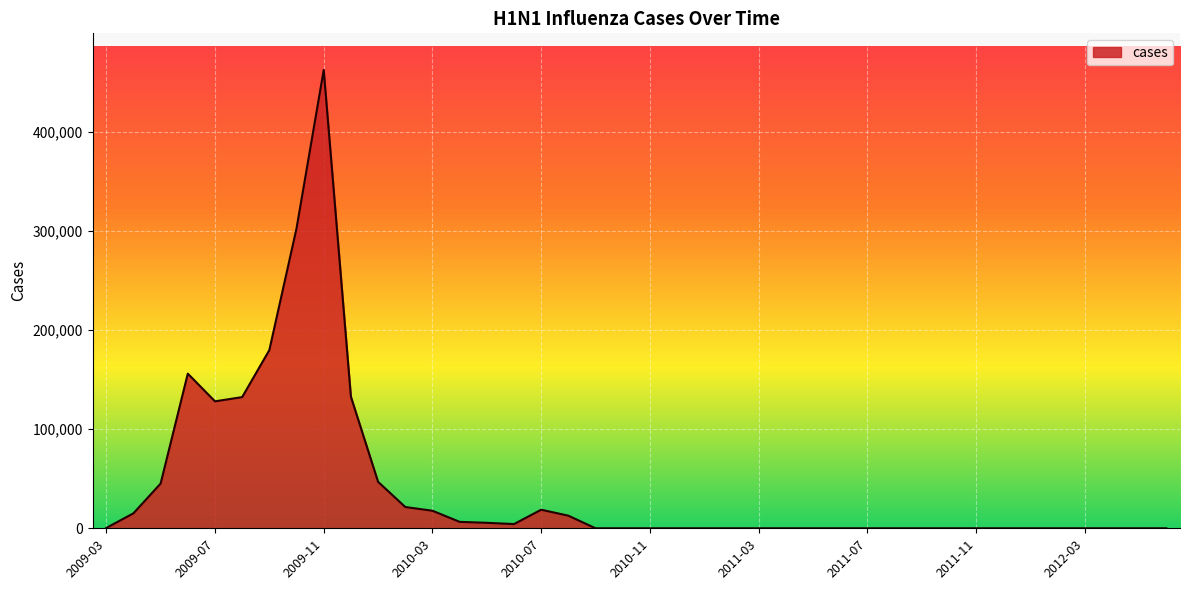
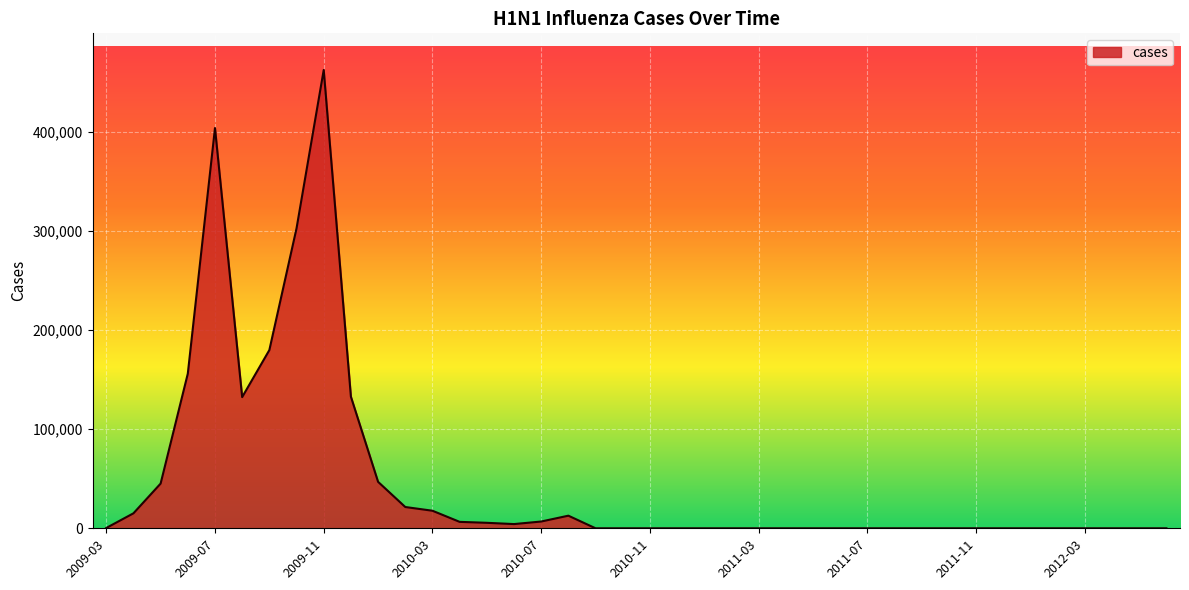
2009-07: 130,000 -> 400,000
2010-07: 20,000 -> 10,000
